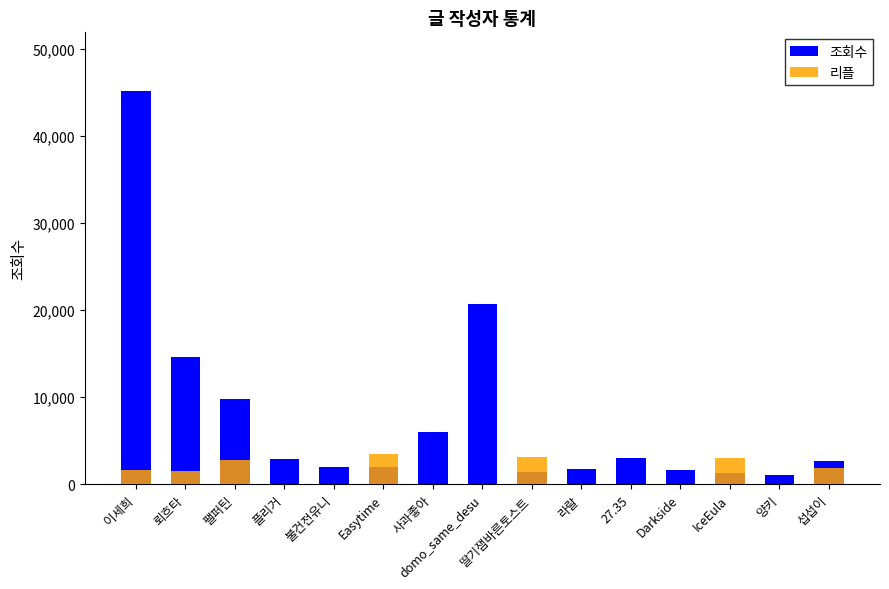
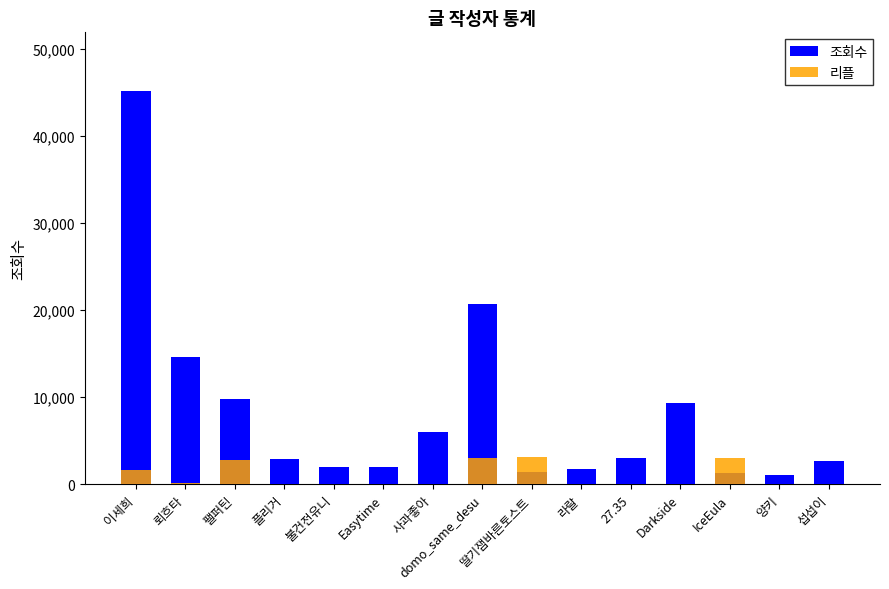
리플, 뢰흐타: 2,000 -> 0
리플, Easytime: 3,000 -> 0
리플, domo_same_desu: 0 -> 3,000
조회수, Darkside: 2,000 -> 9,000
리플, 섭섭이: 2,000 -> 0
